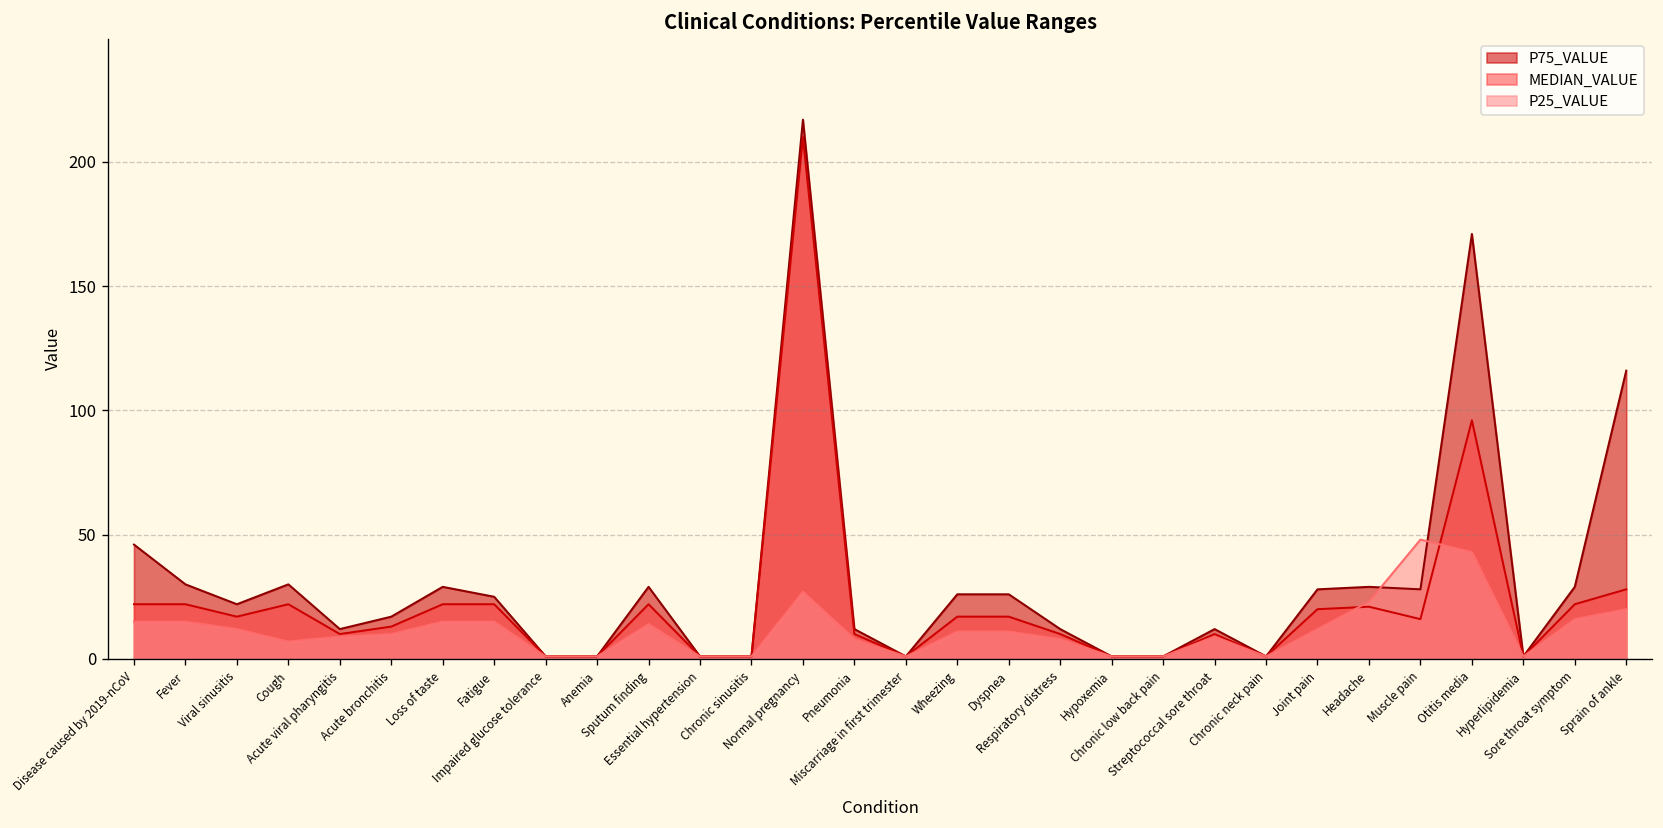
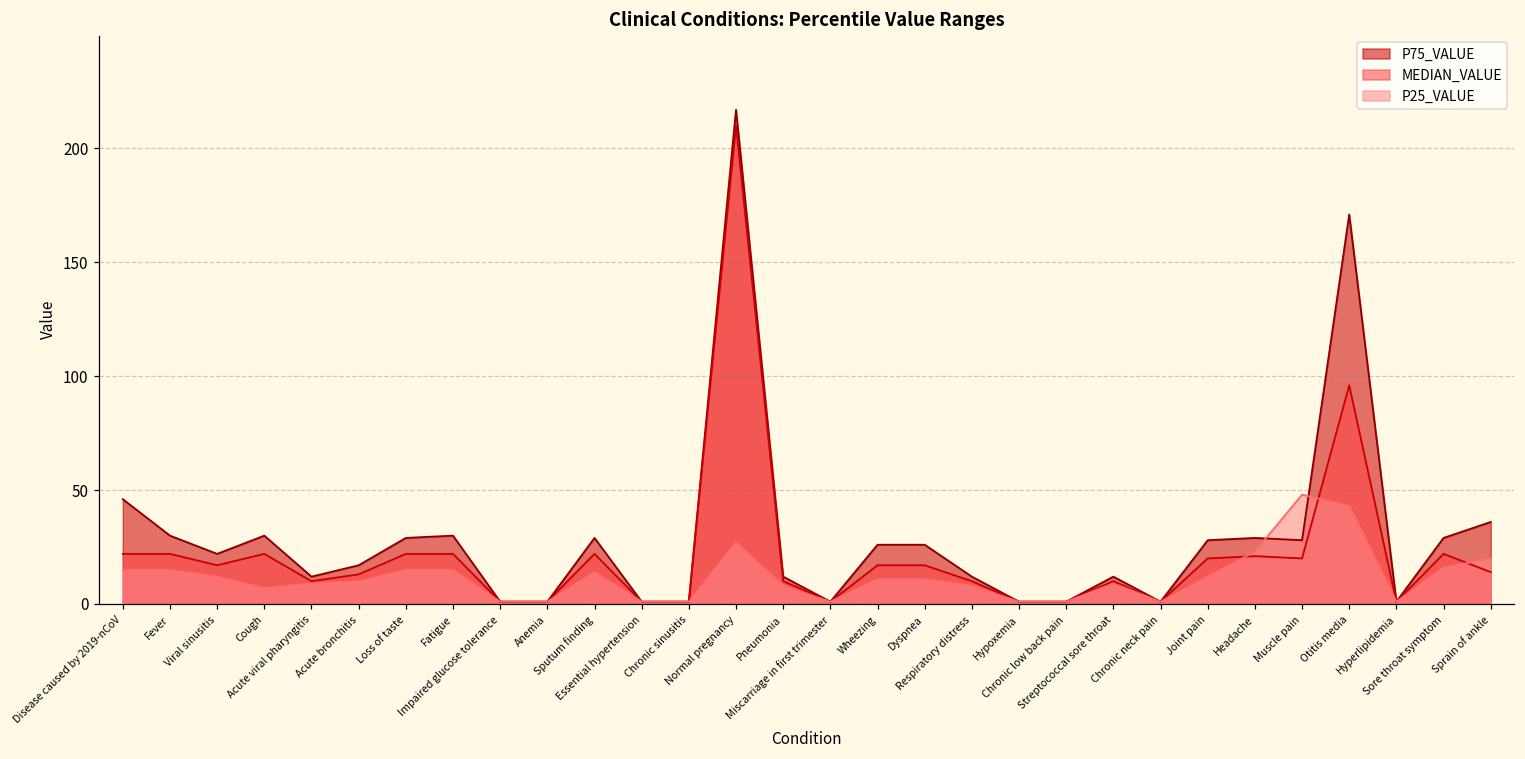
P75_VALUE, Fatigue: 25 -> 30
MEDIAN_VALUE, Muscle pain: 16 -> 20
P75_VALUE, Sprain of ankle: 116 -> 36
MEDIAN_VALUE, Sprain of ankle: 28 -> 14
